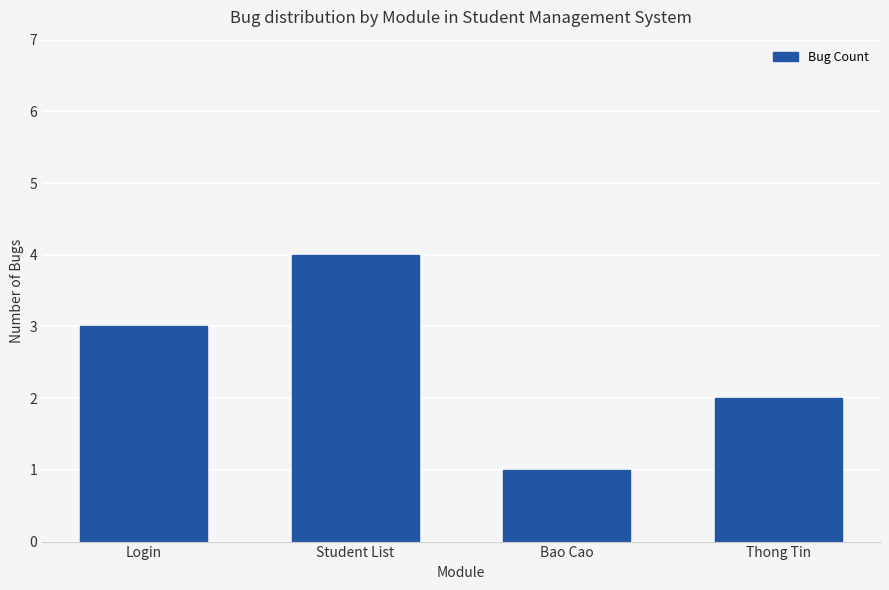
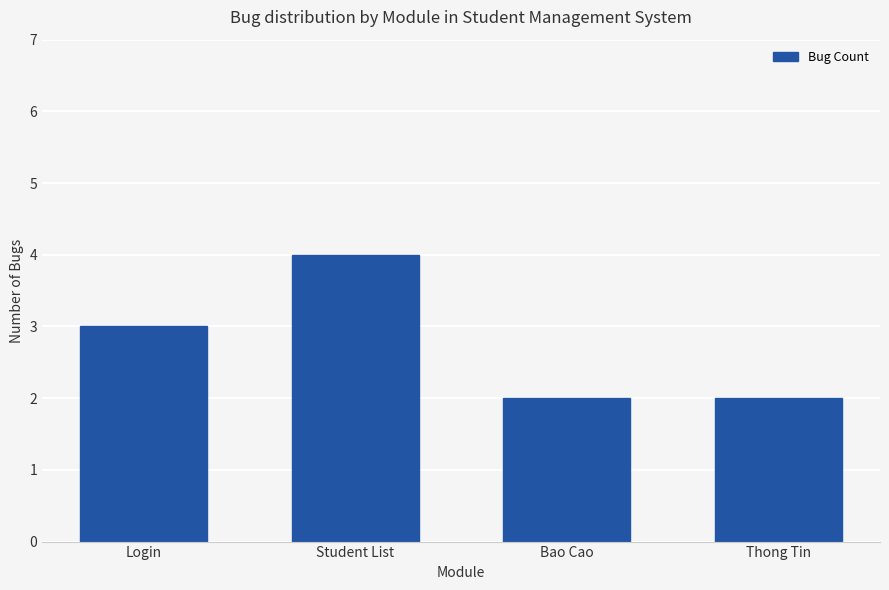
Bao Cao: 1 -> 2
